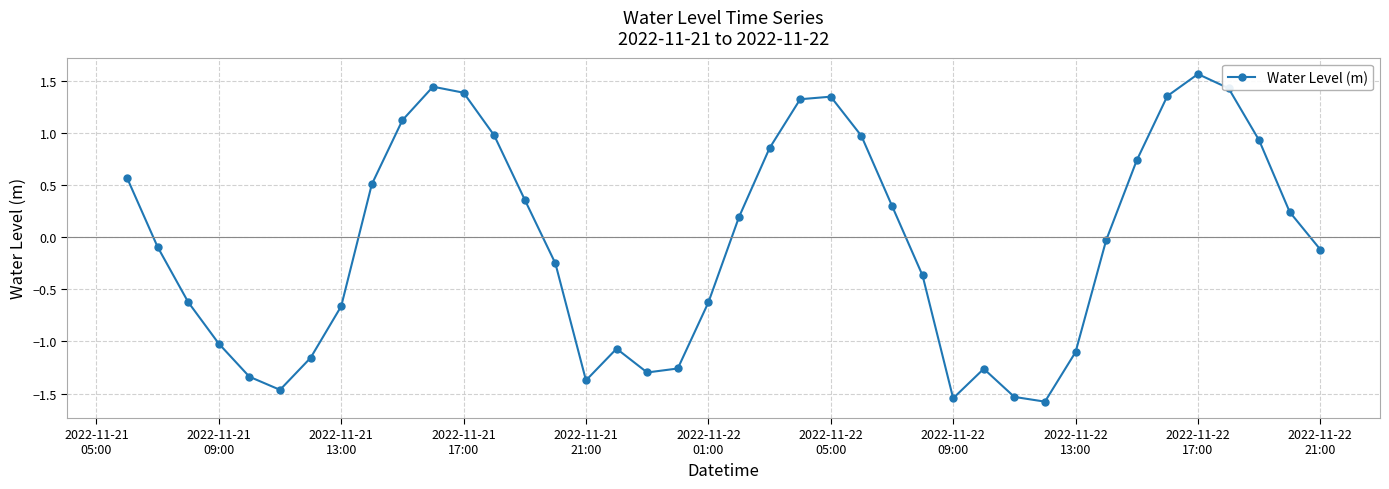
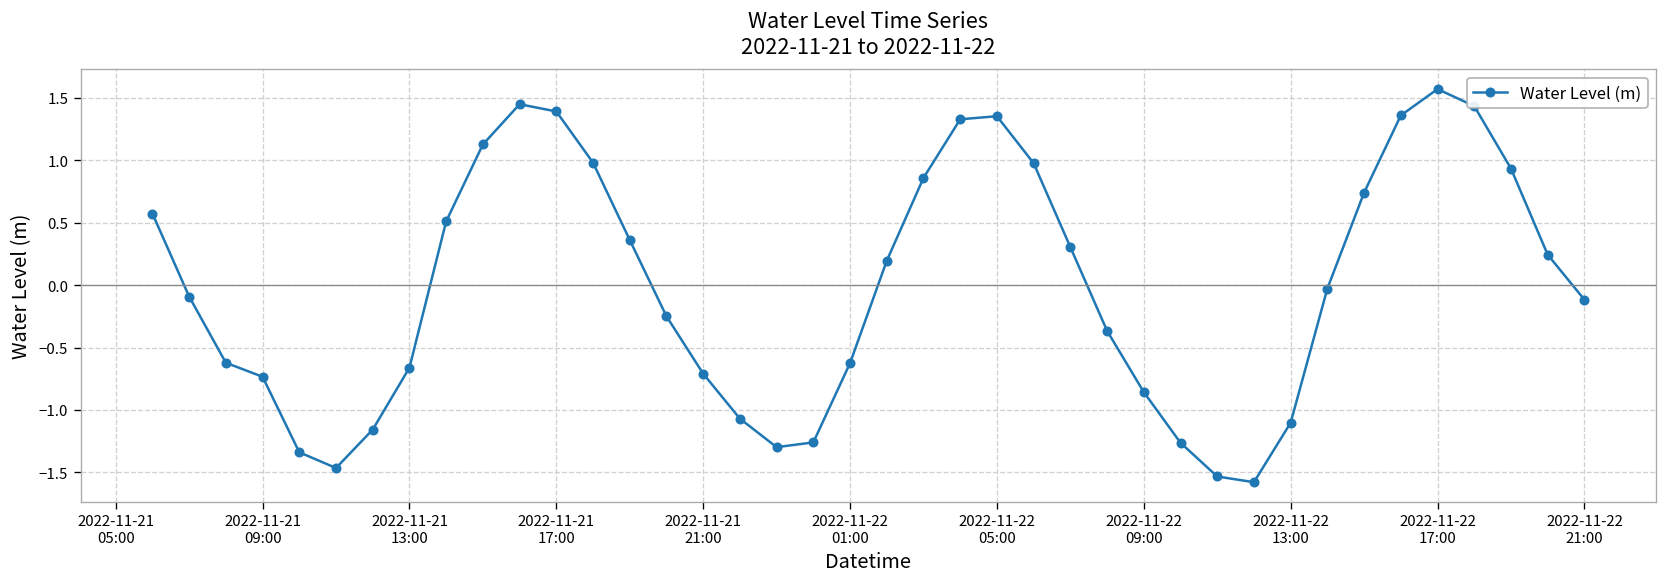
2022-11-21 09:00: -1.02 -> -0.73
2022-11-21 21:00: -1.37 -> -0.71
2022-11-22 09:00: -1.55 -> -0.86
